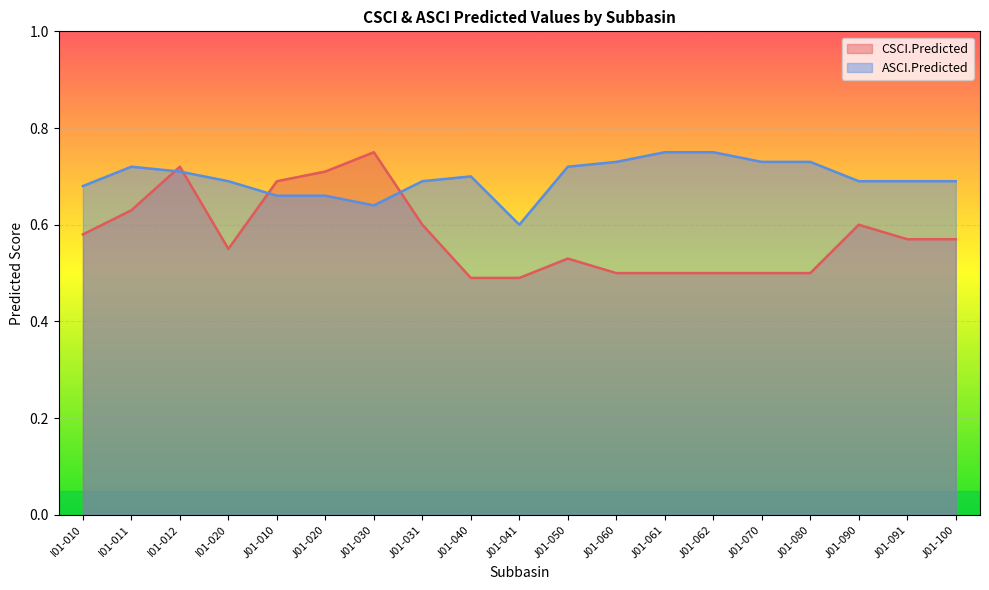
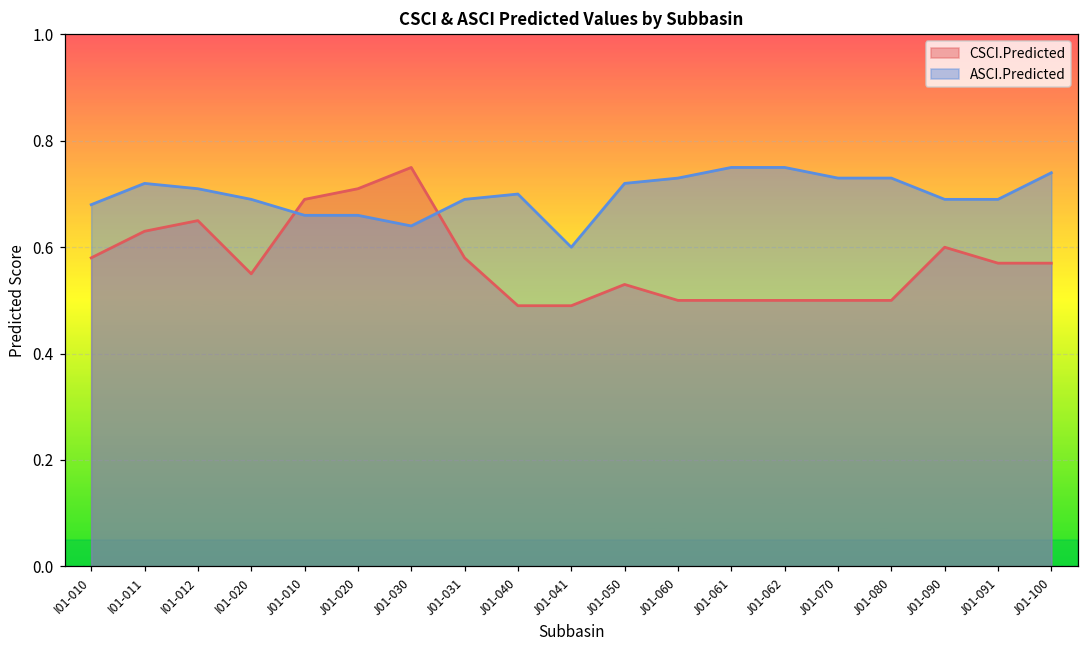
CSCI.Predicted, I01-012: 0.72 -> 0.65
CSCI.Predicted, J01-031: 0.60 -> 0.58
ASCI.Predicted, J01-100: 0.69 -> 0.74
